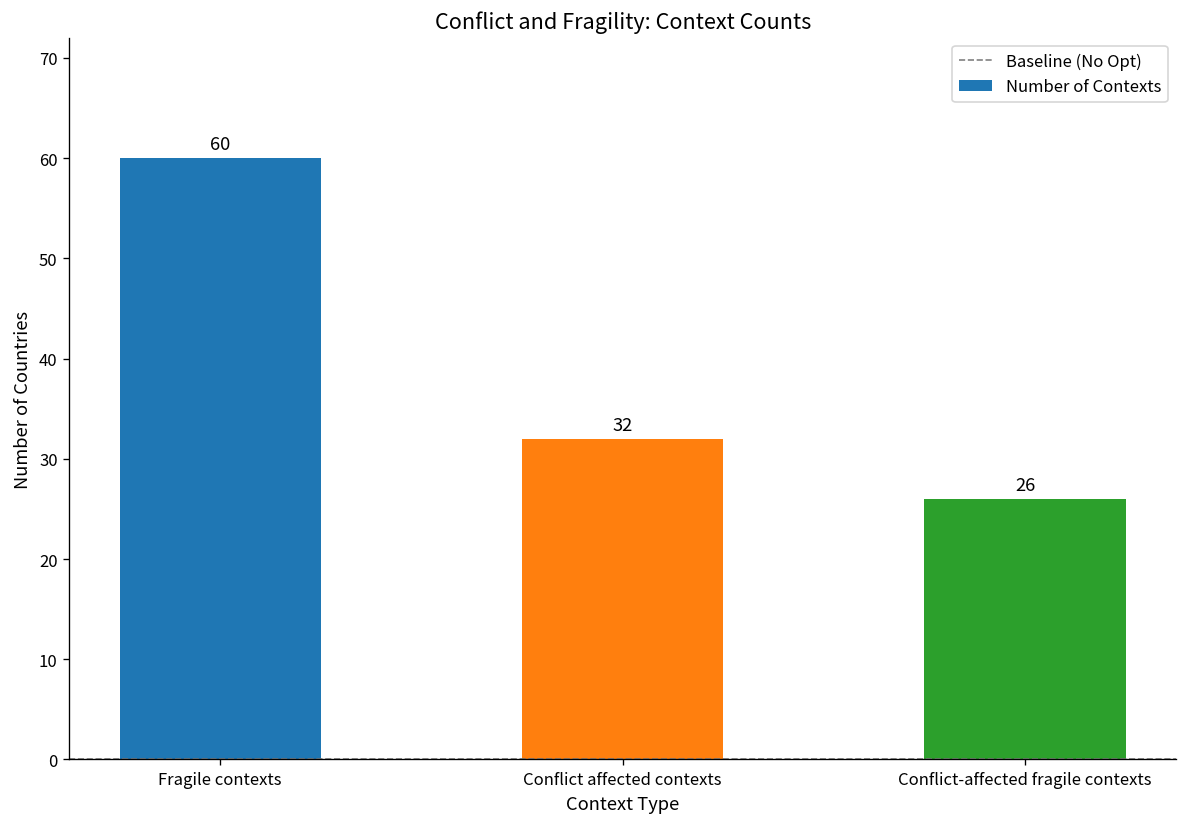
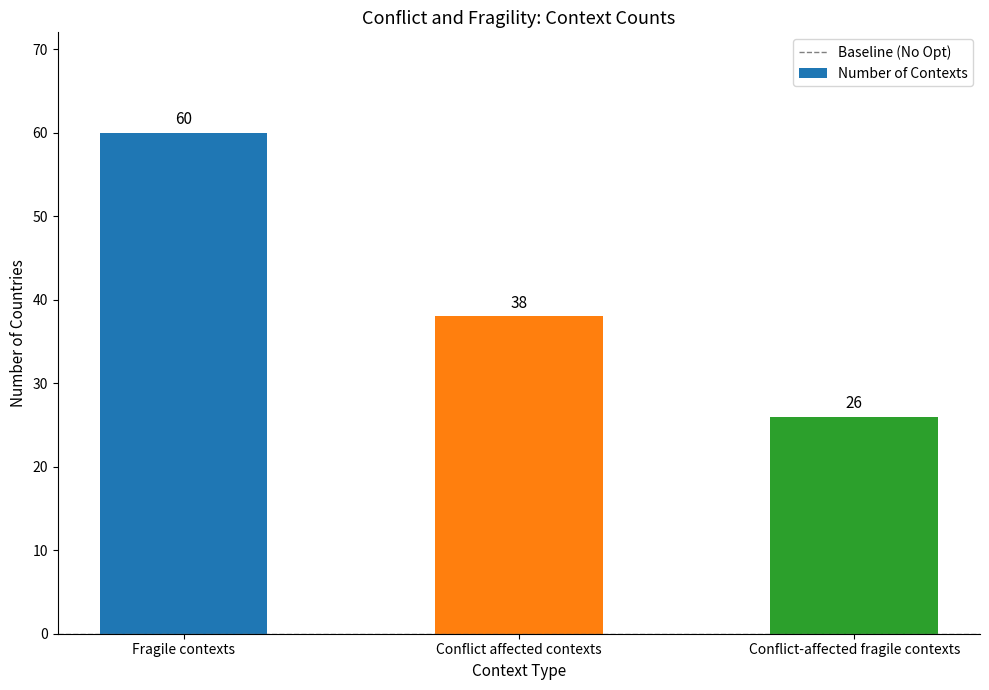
Conflict affected contexts: 32 -> 38
